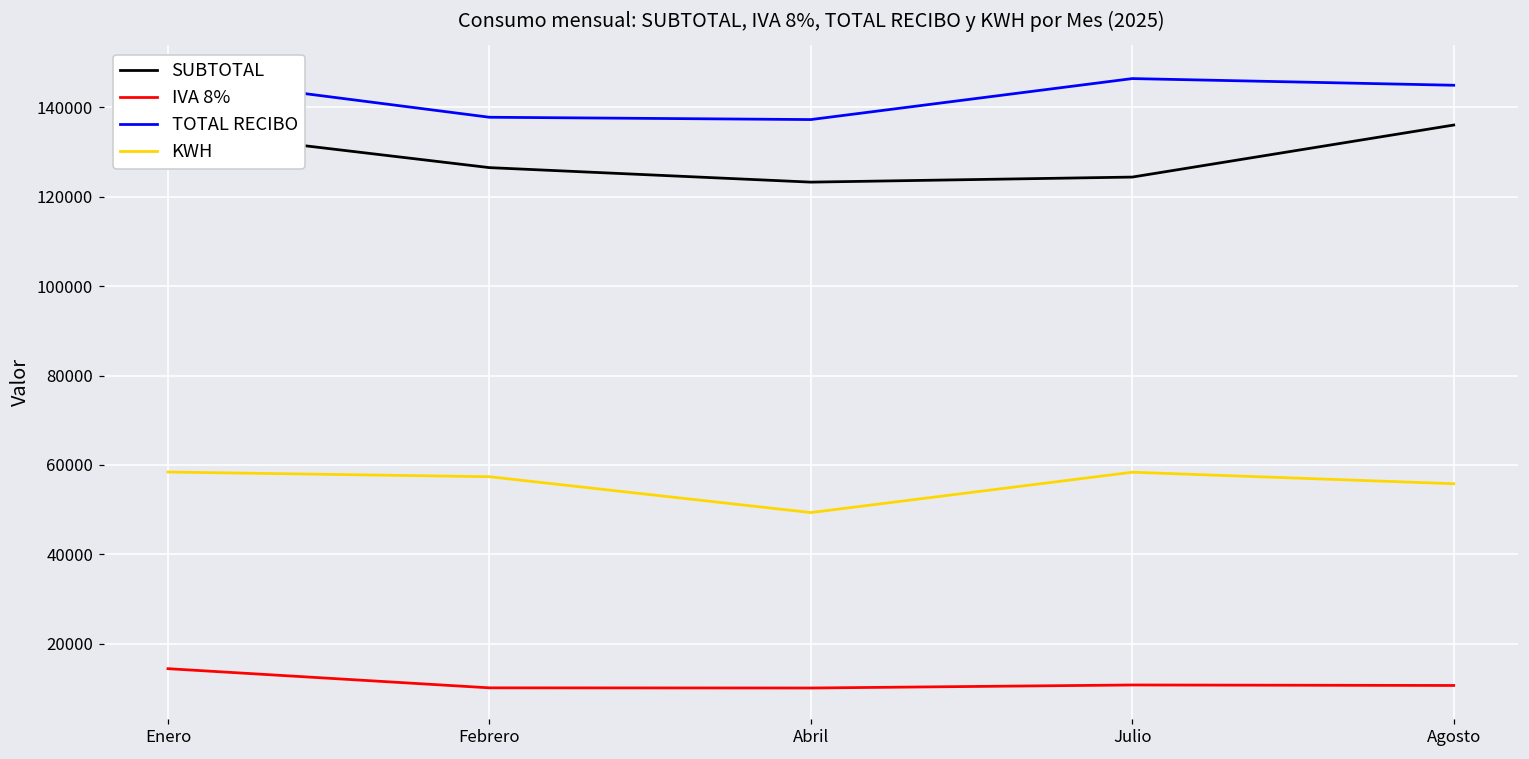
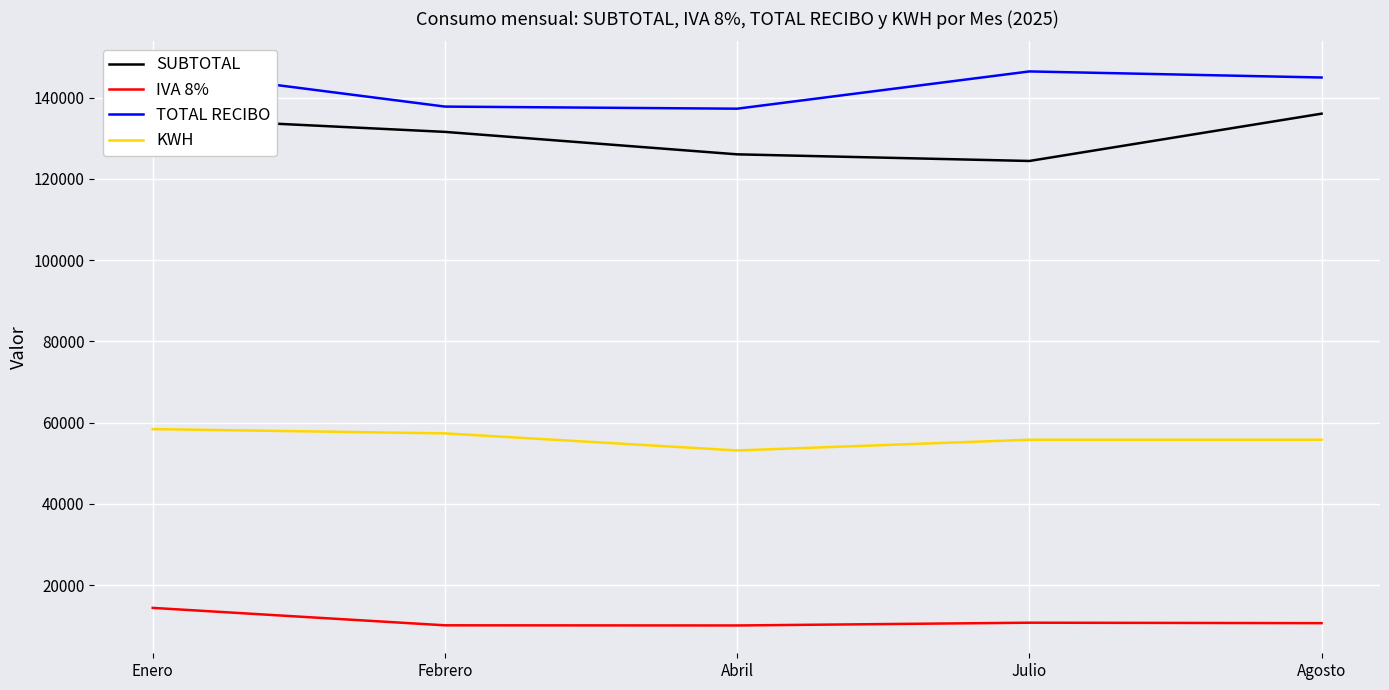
SUBTOTAL, Febrero: 127000 -> 132000
SUBTOTAL, Abril: 123000 -> 126000
KWH, Abril: 49000 -> 53000
KWH, Julio: 58000 -> 56000
